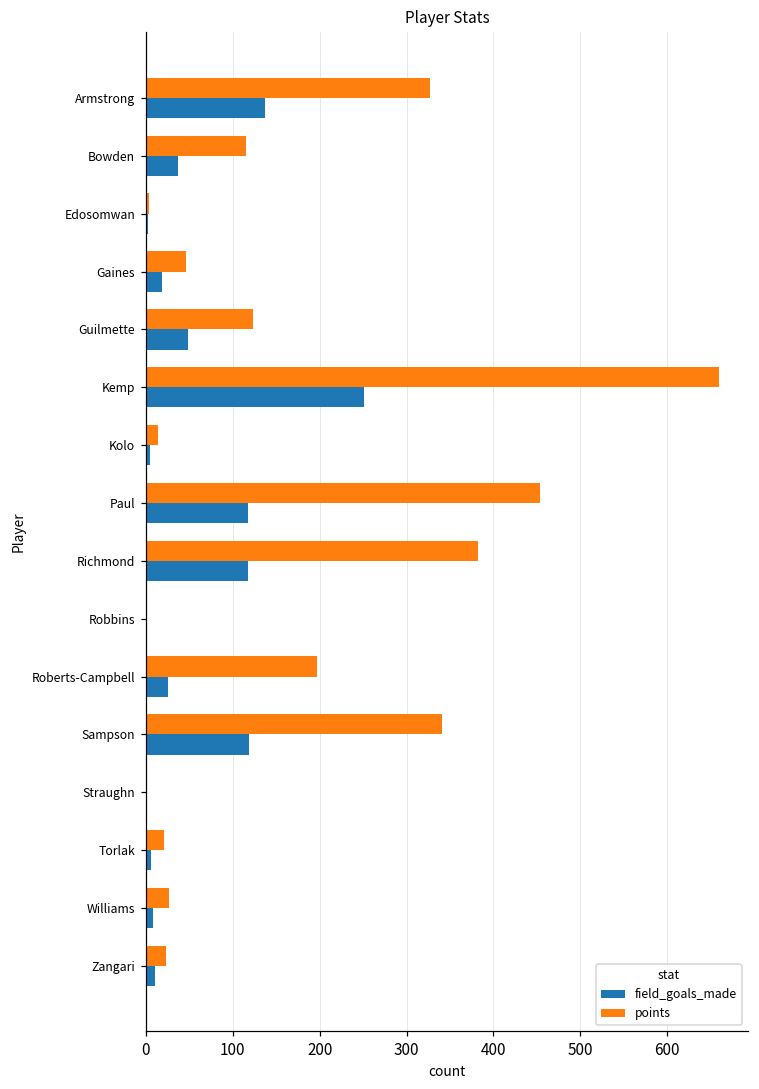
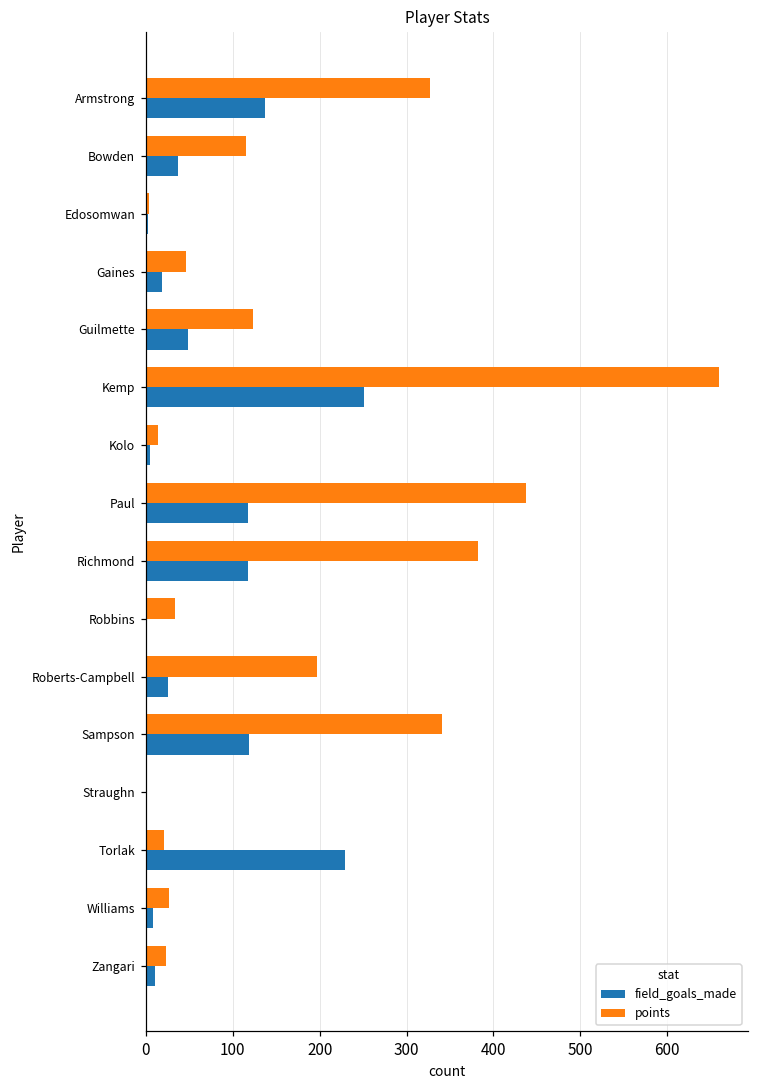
points, Paul: 450 -> 440
points, Robbins: 0 -> 30
field_goals_made, Torlak: 10 -> 230
